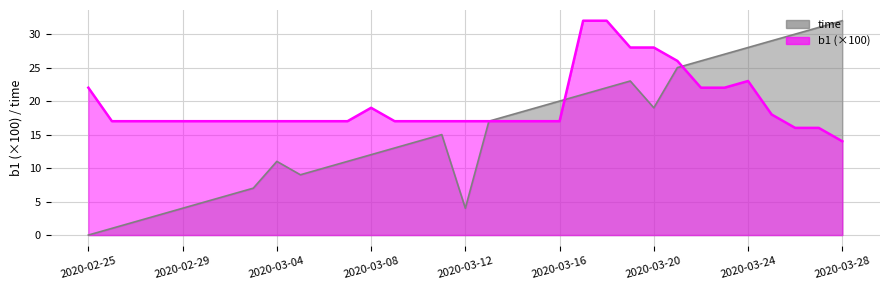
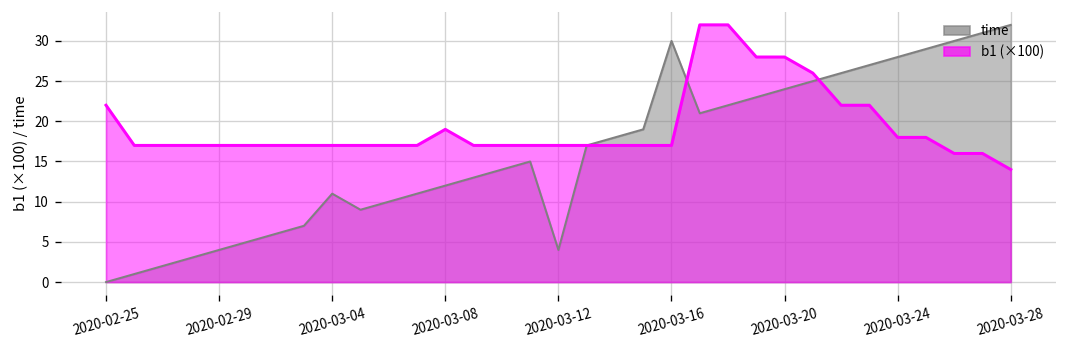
time, 2020-03-16: 20 -> 30
time, 2020-03-20: 19 -> 24
b1 (×100), 2020-03-24: 23 -> 18
